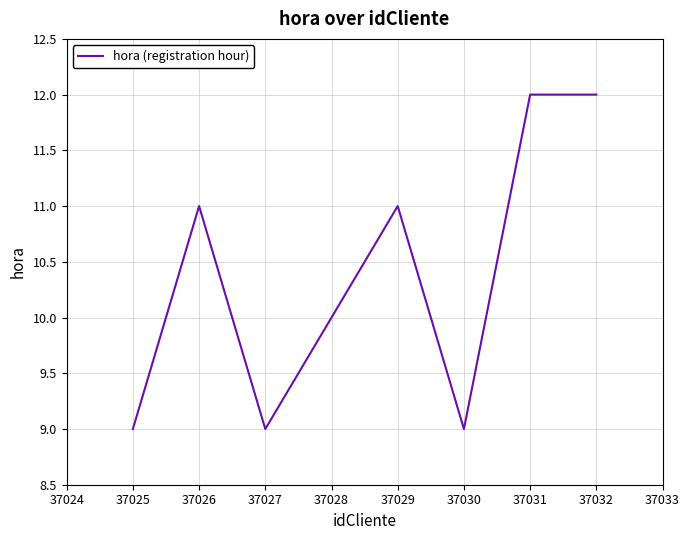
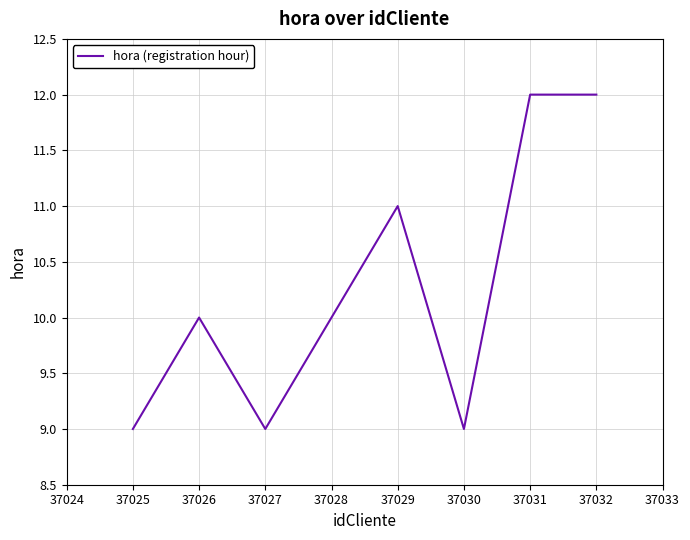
37026: 11 -> 10
